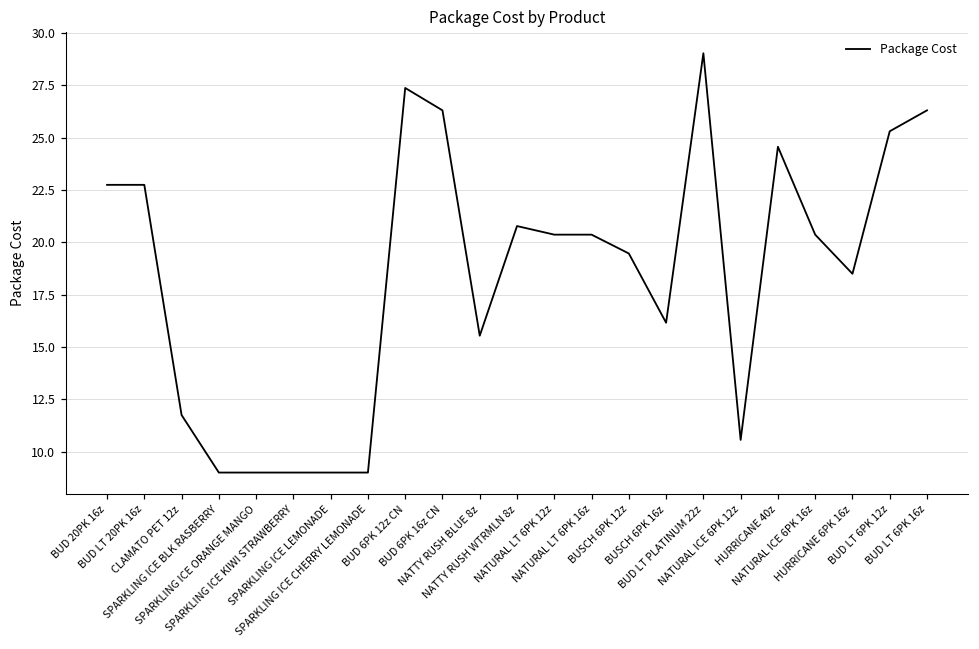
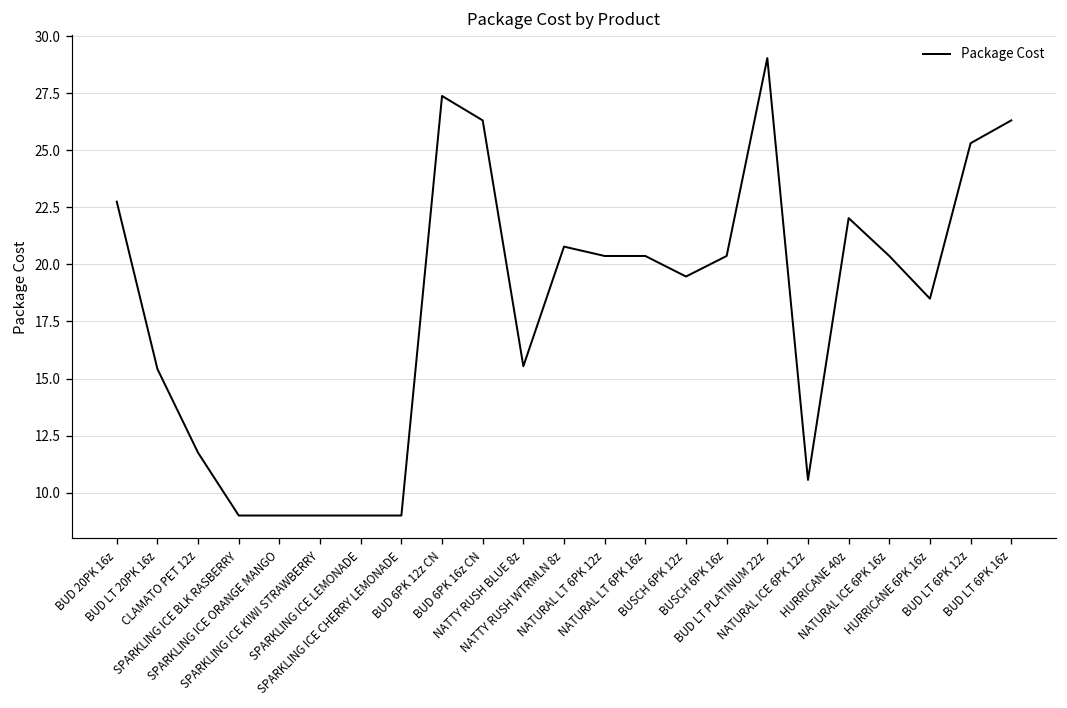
BUD LT 20PK 16z: 22.8 -> 15.4
BUSCH 6PK 16z: 16.2 -> 20.4
HURRICANE 40z: 24.6 -> 22.0
